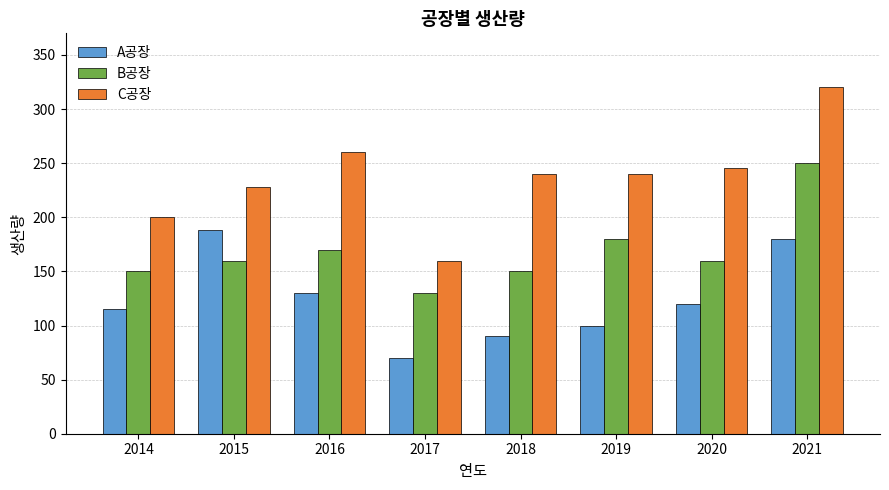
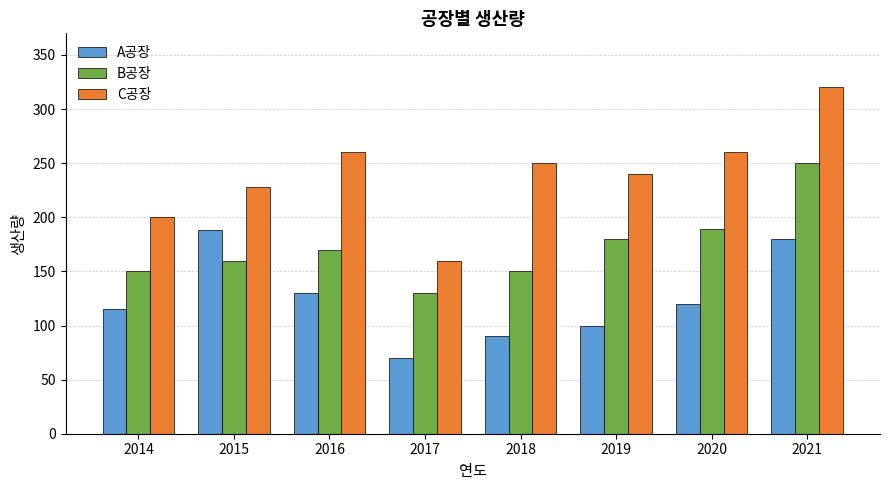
C공장, 2018: 240 -> 250
B공장, 2020: 160 -> 189
C공장, 2020: 246 -> 260
